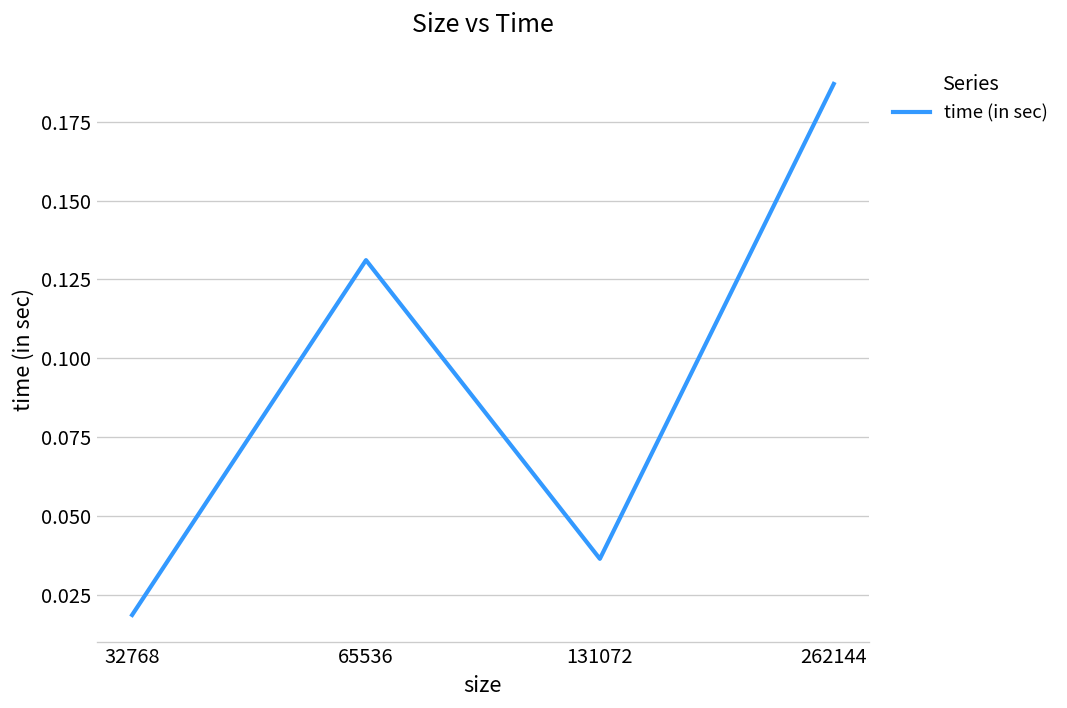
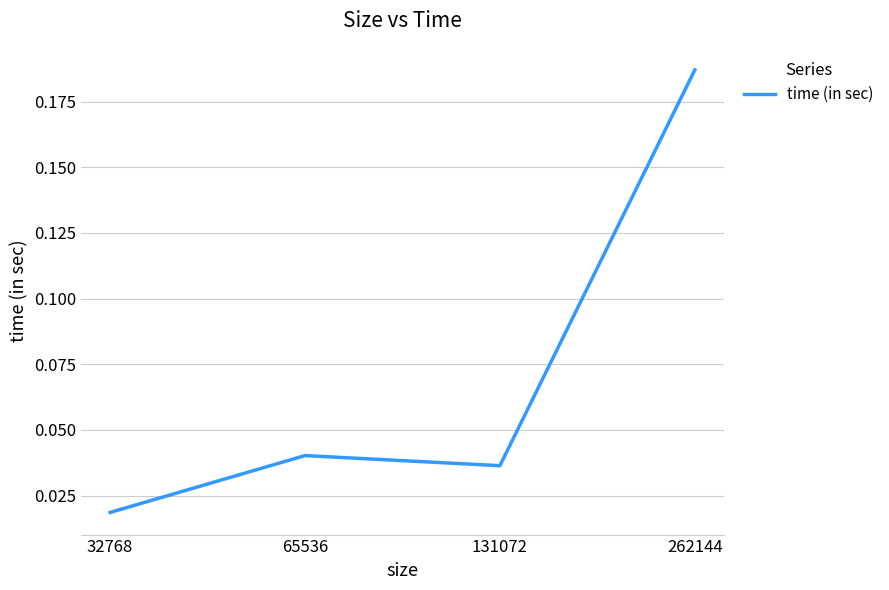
65536: 0.131 -> 0.040
